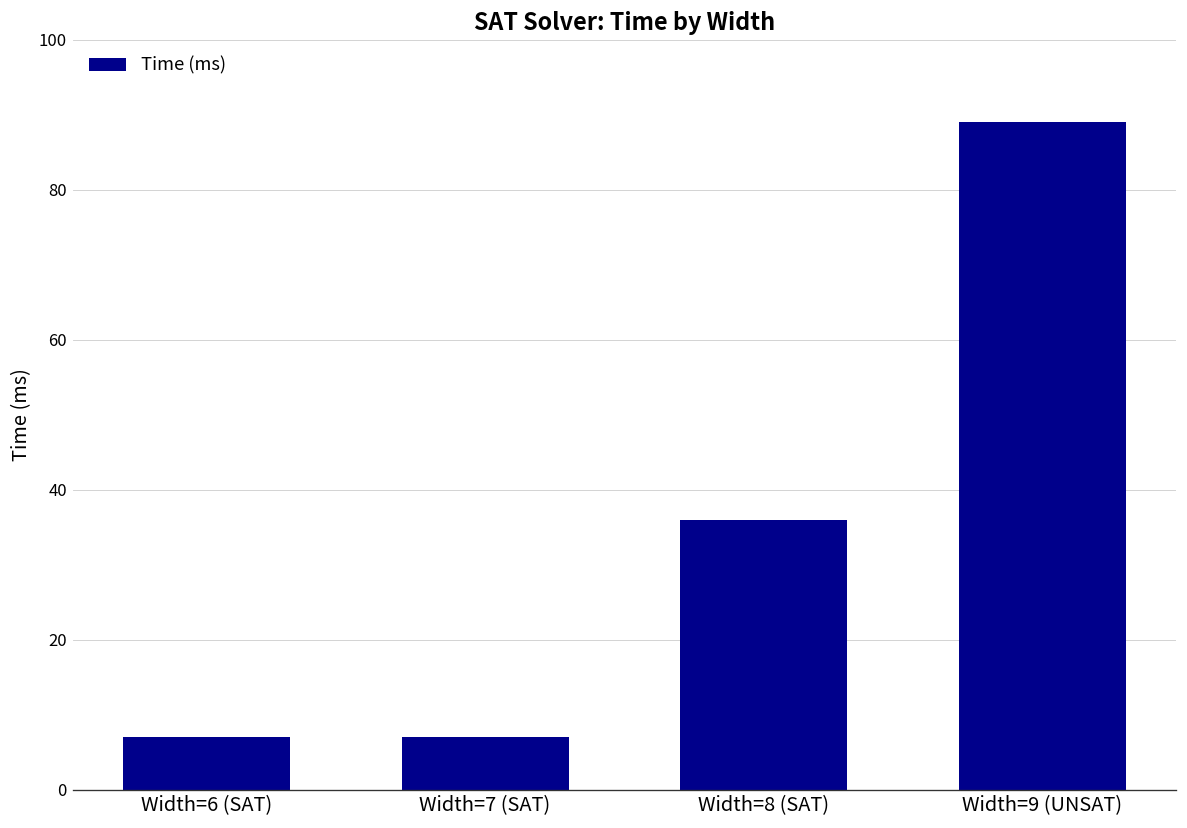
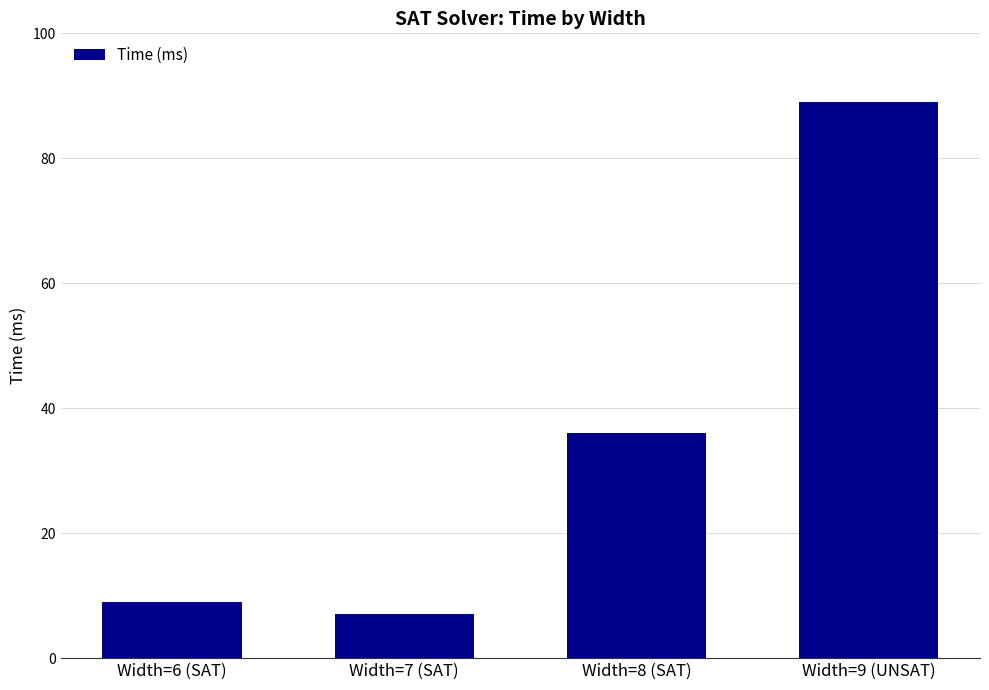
Width=6 (SAT): 7 -> 9
